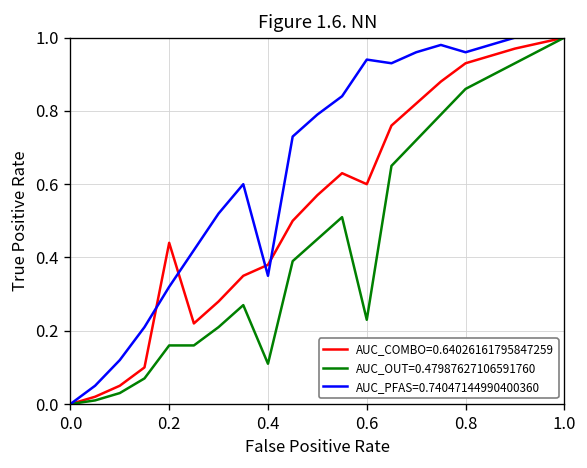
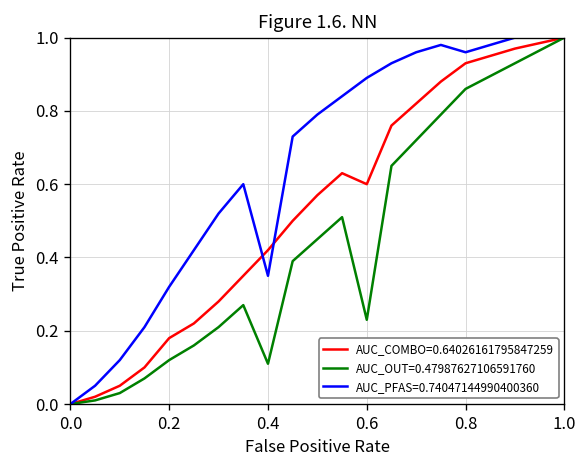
AUC_COMBO=0.64026161795847259, 0.2: 0.44 -> 0.18
AUC_OUT=0.47987627106591760, 0.2: 0.16 -> 0.12
AUC_COMBO=0.64026161795847259, 0.4: 0.38 -> 0.42
AUC_PFAS=0.74047144990400360, 0.6: 0.94 -> 0.89
